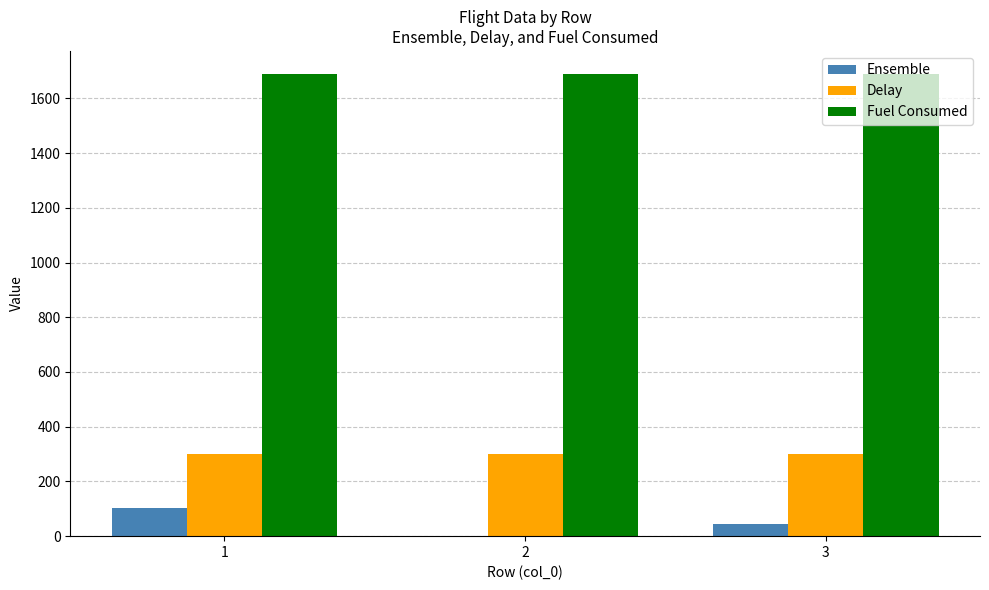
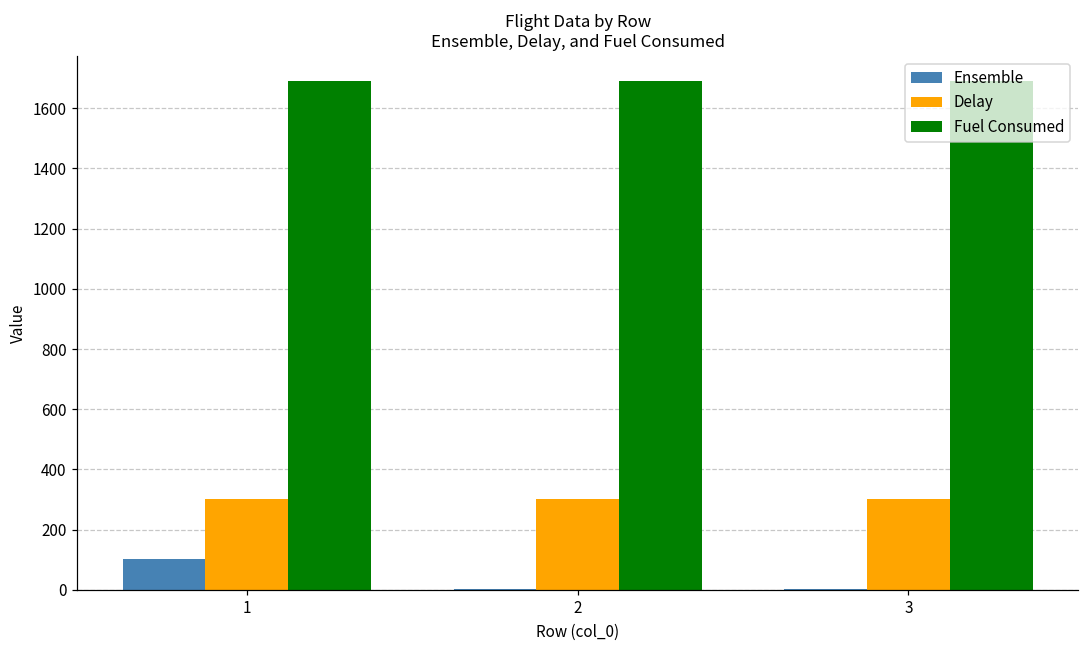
Ensemble, 3: 50 -> 0
